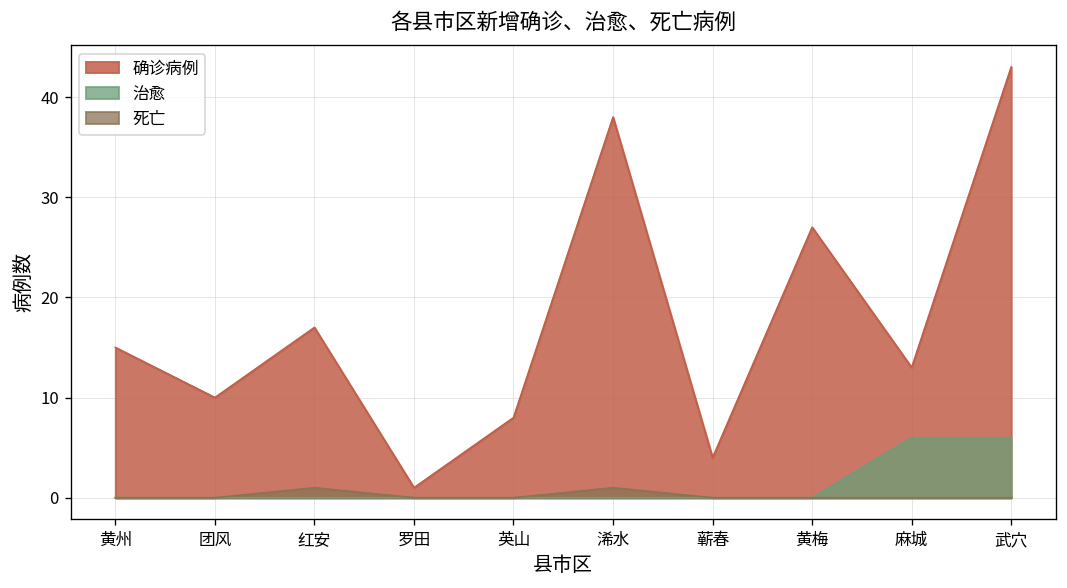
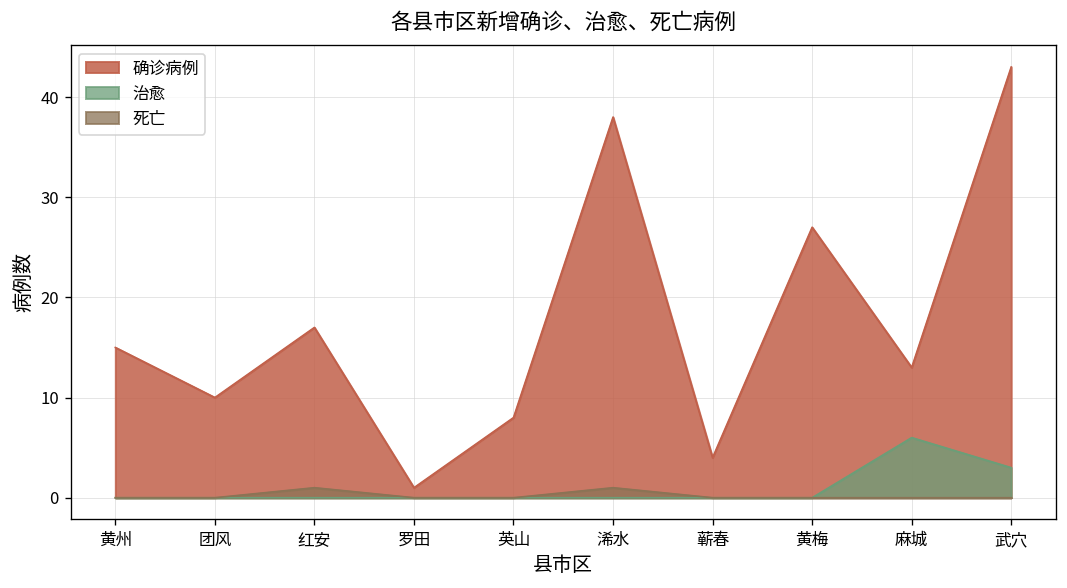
治愈, 武穴: 6 -> 3
